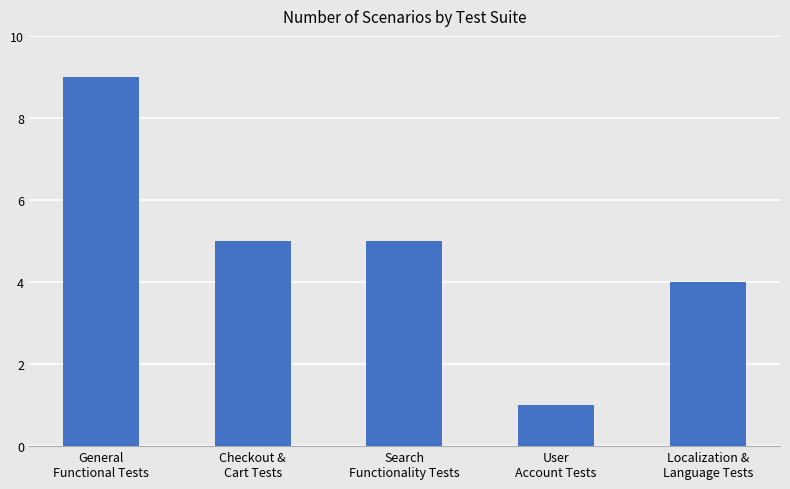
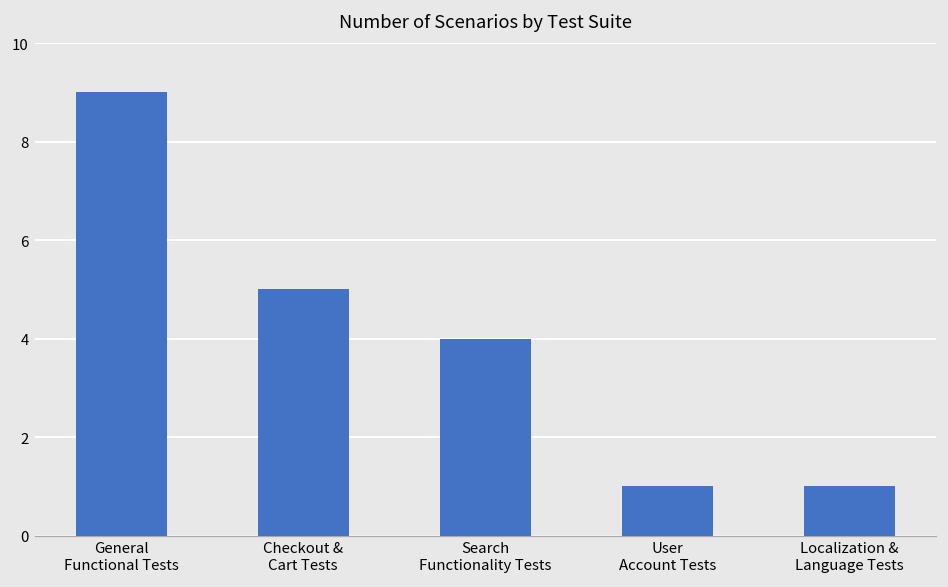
Search Functionality Tests: 5 -> 4
Localization & Language Tests: 4 -> 1
